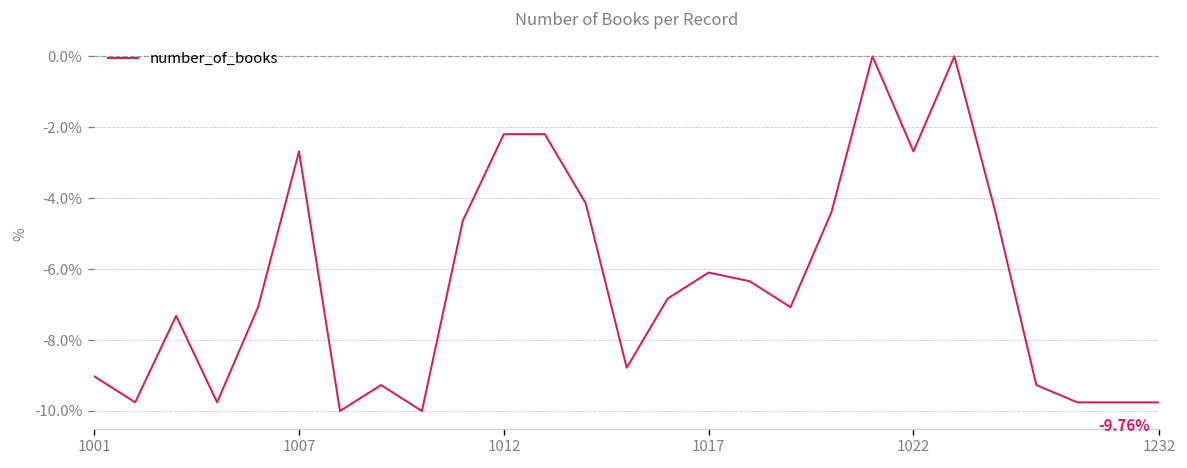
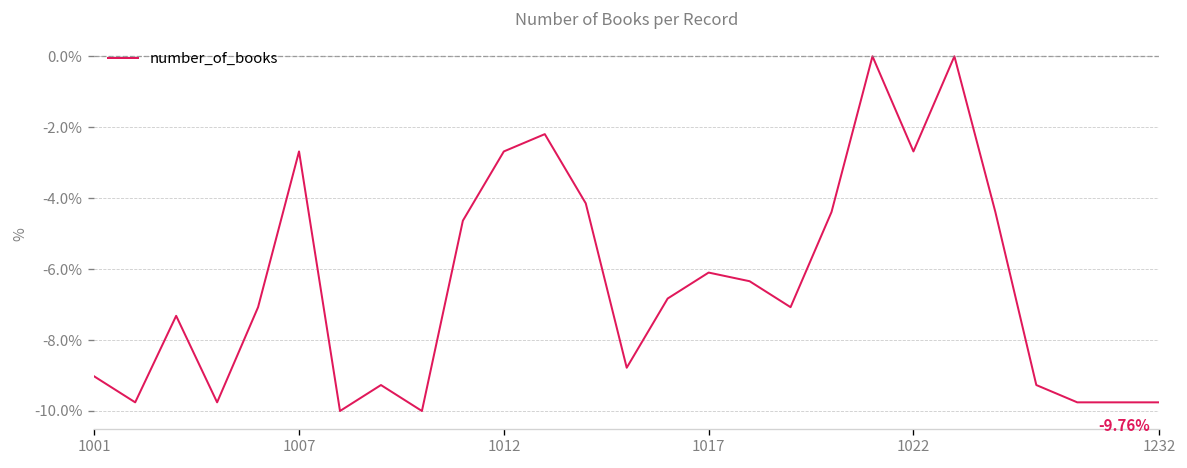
1012: -2.2% -> -2.7%
